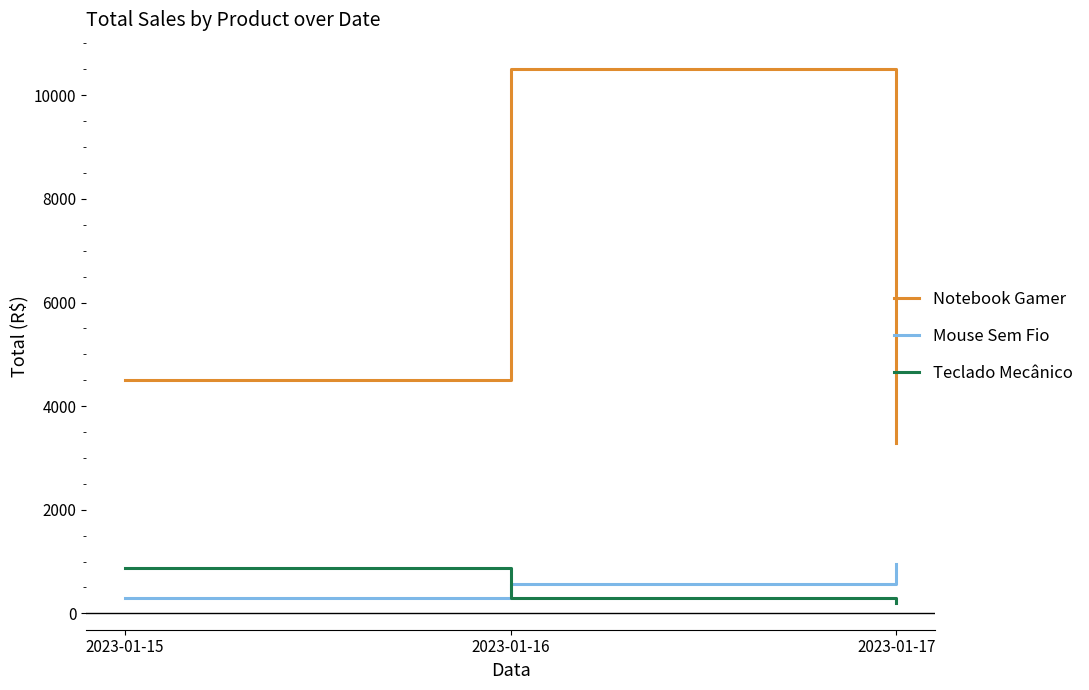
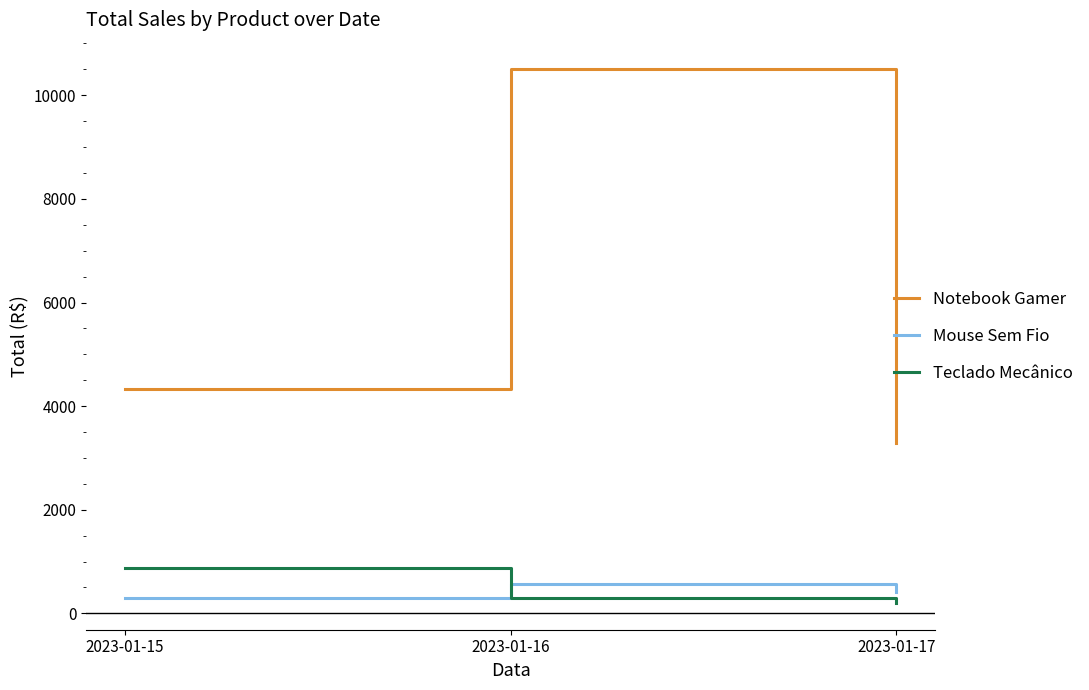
Notebook Gamer, 2023-01-15: 4500 -> 4300
Mouse Sem Fio, 2023-01-17: 1000 -> 400
